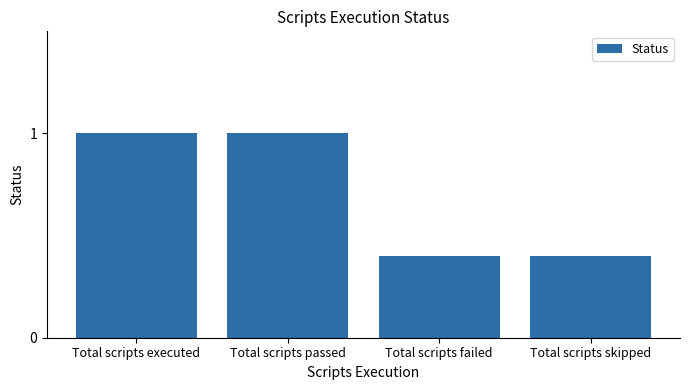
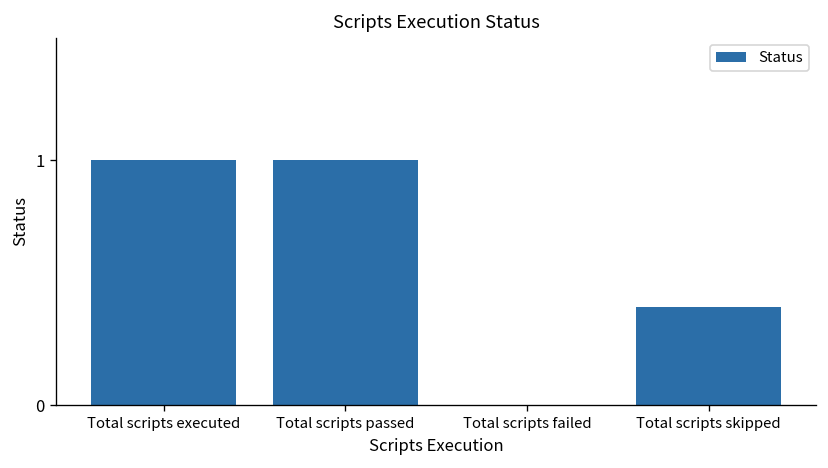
Total scripts failed: 0.4 -> 0.0
